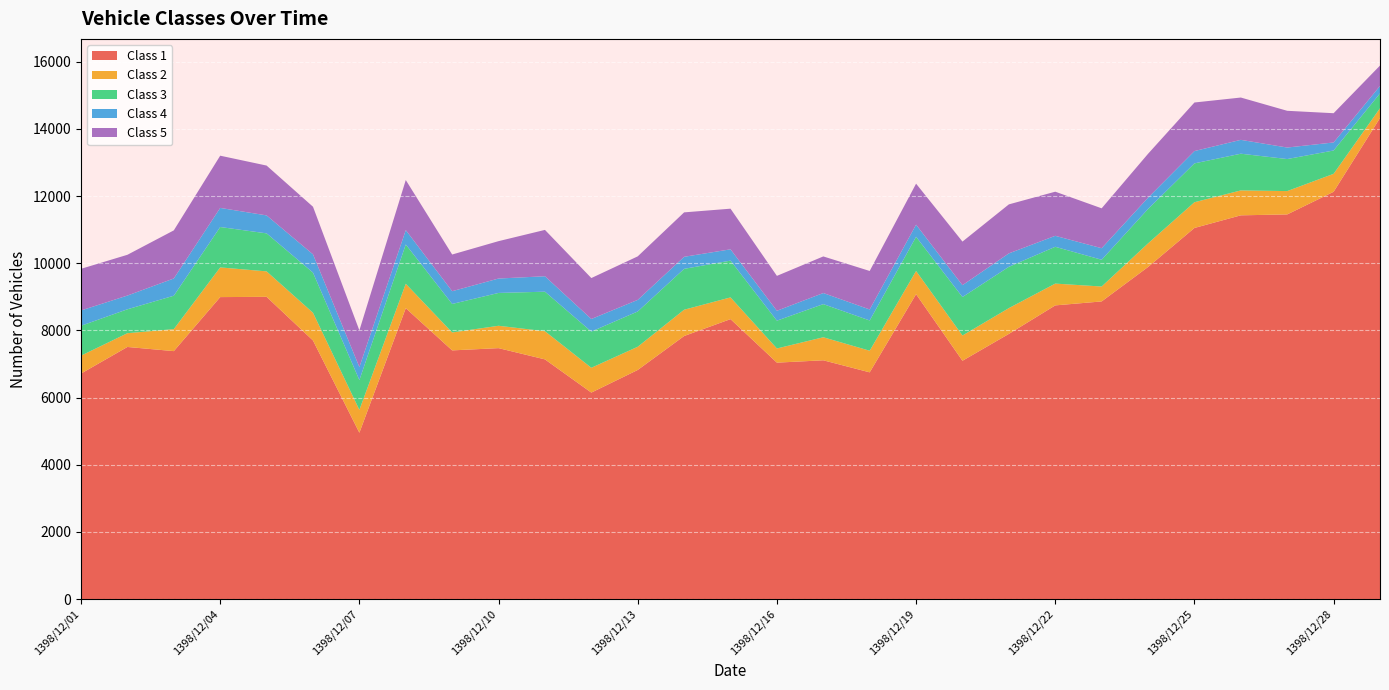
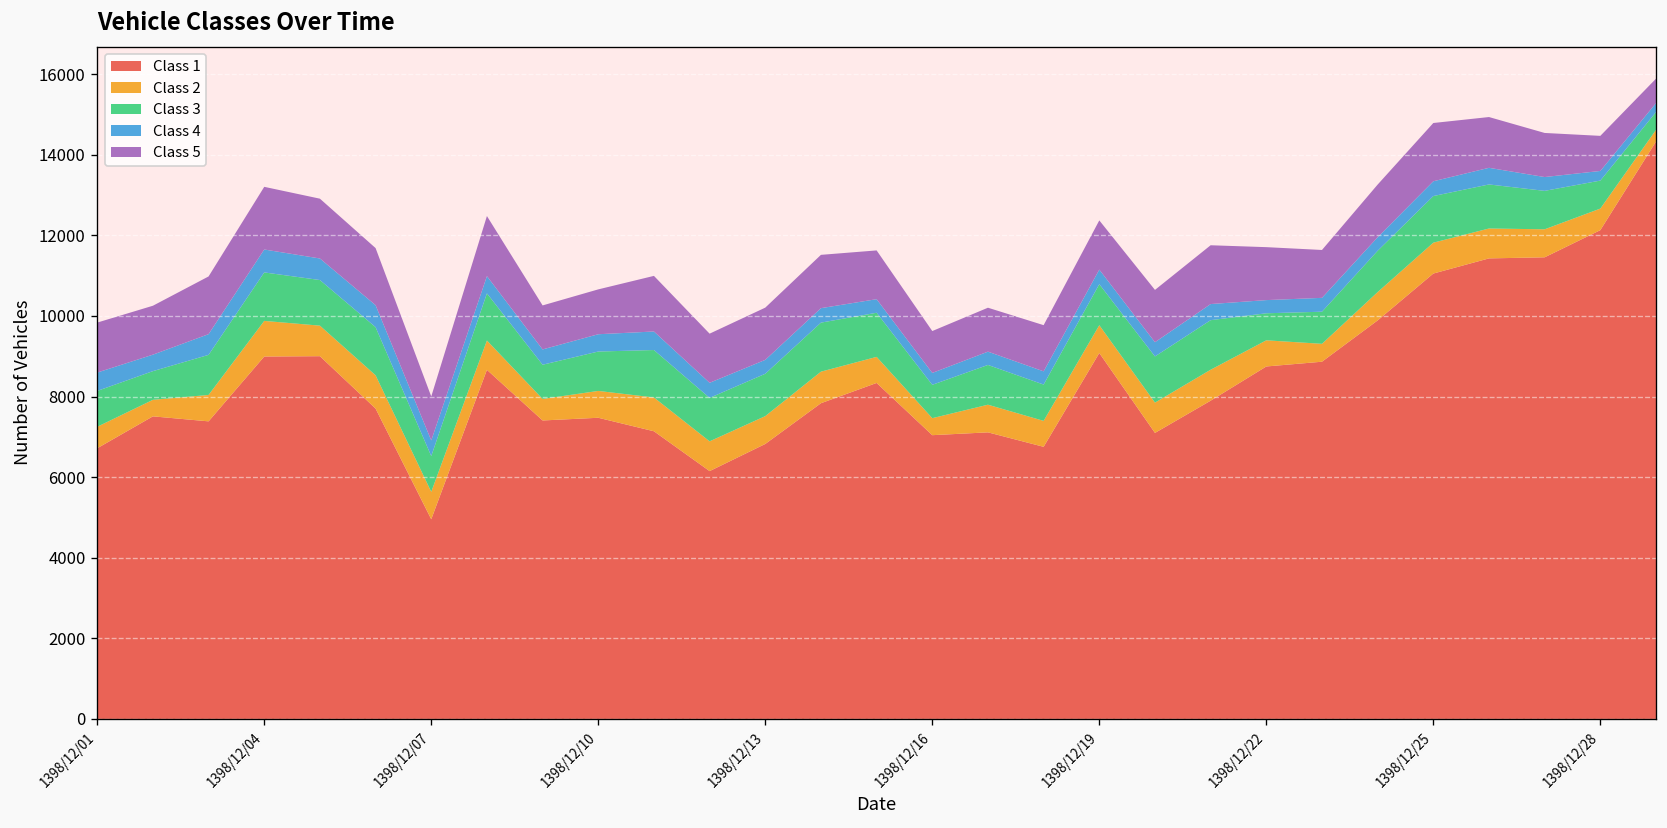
Class 3, 1398/12/22: 1100 -> 700
